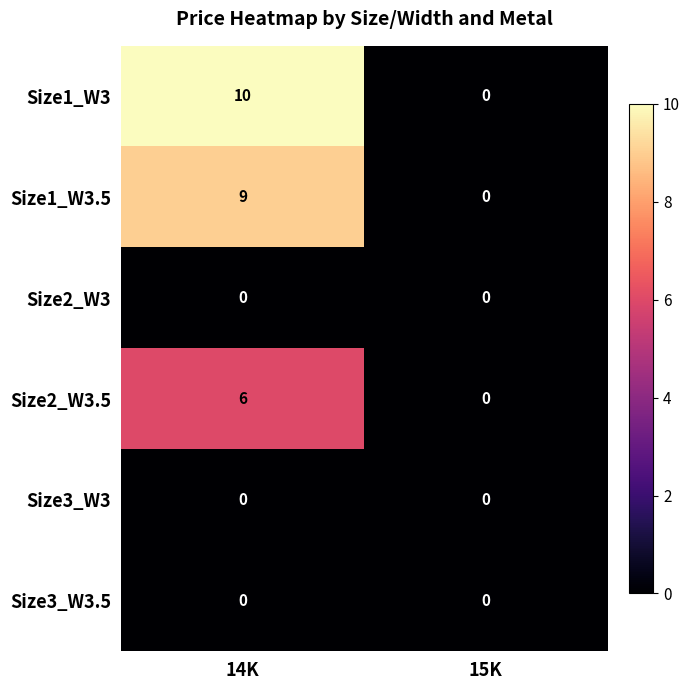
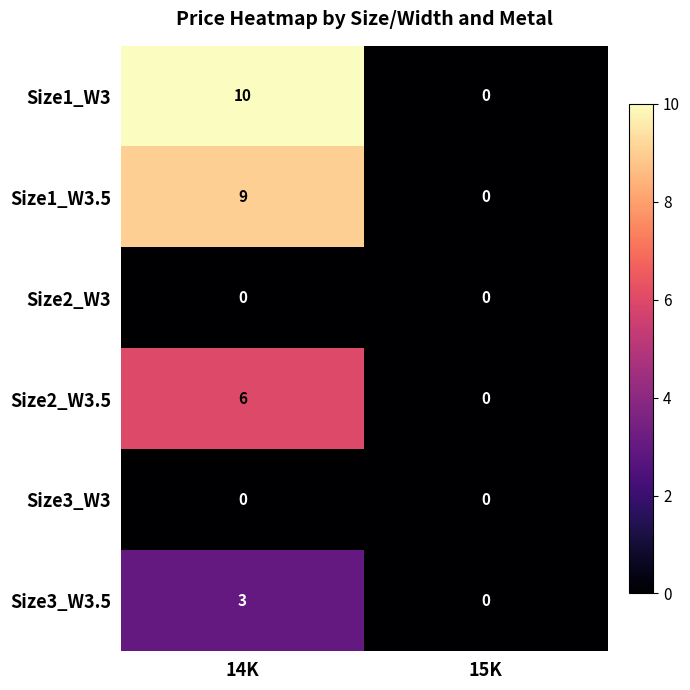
Size3_W3.5, 14K: 0 -> 3
